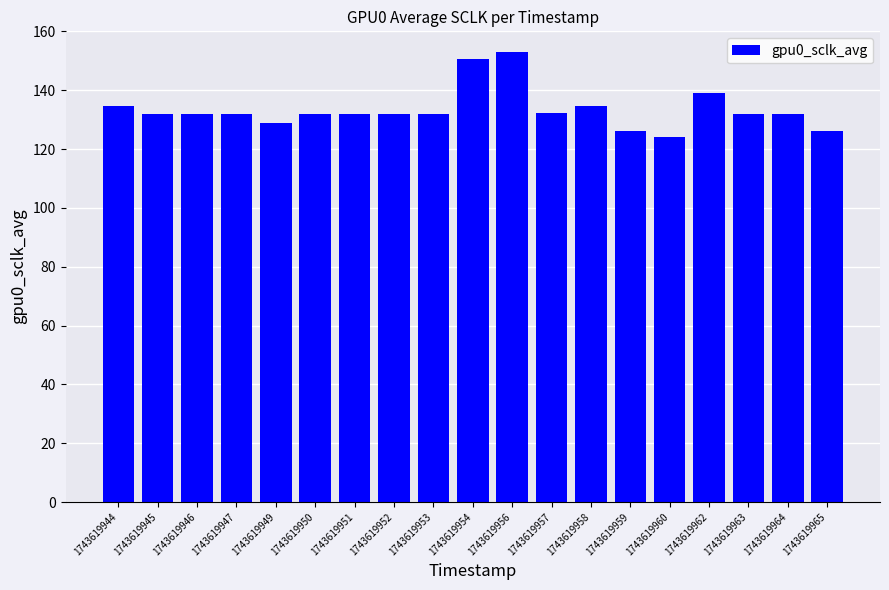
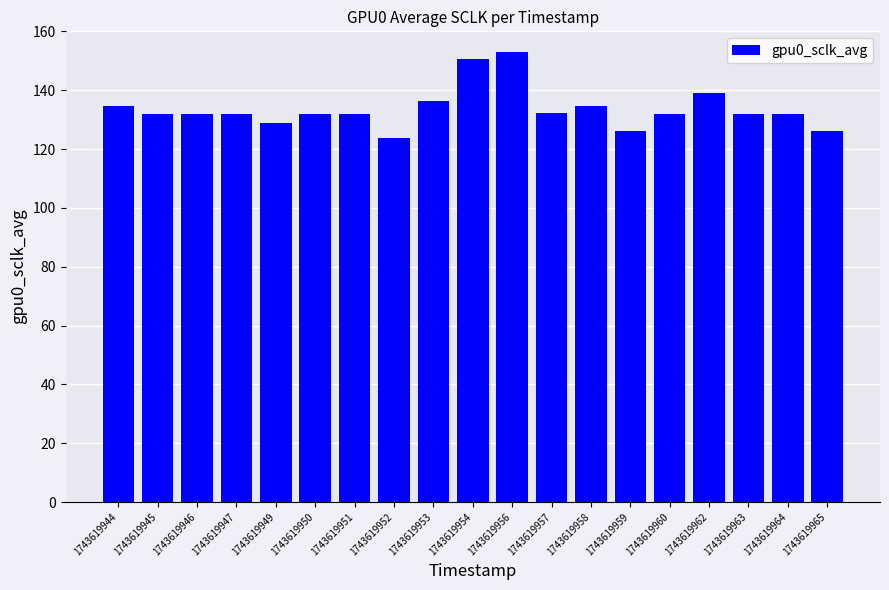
1743619952: 132 -> 124
1743619953: 132 -> 136
1743619960: 124 -> 132
